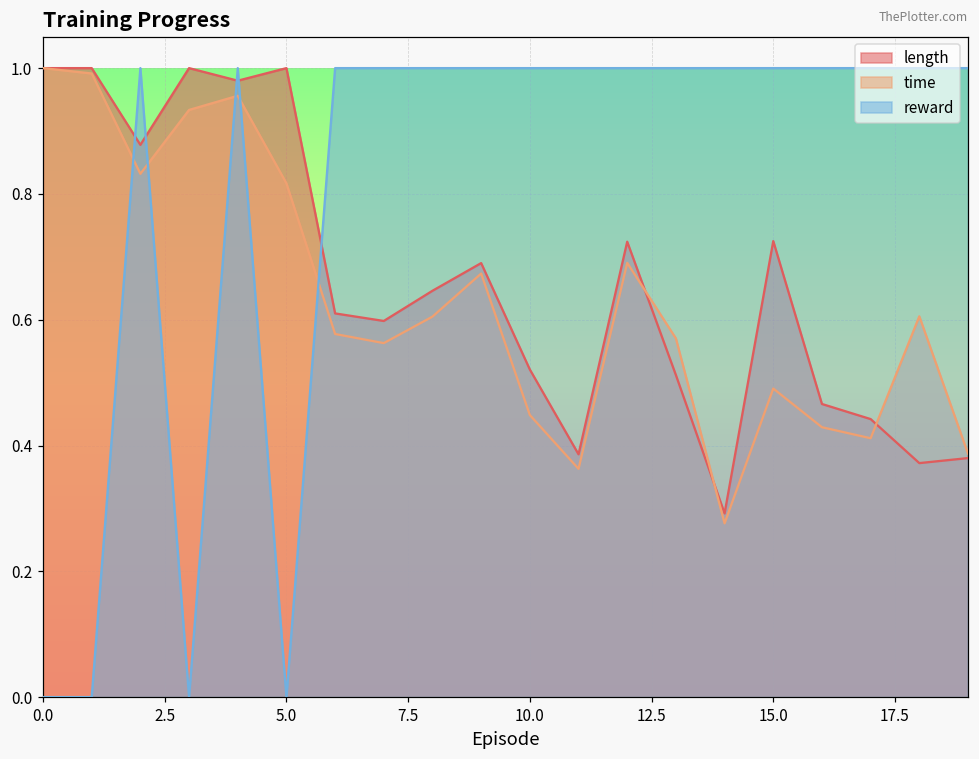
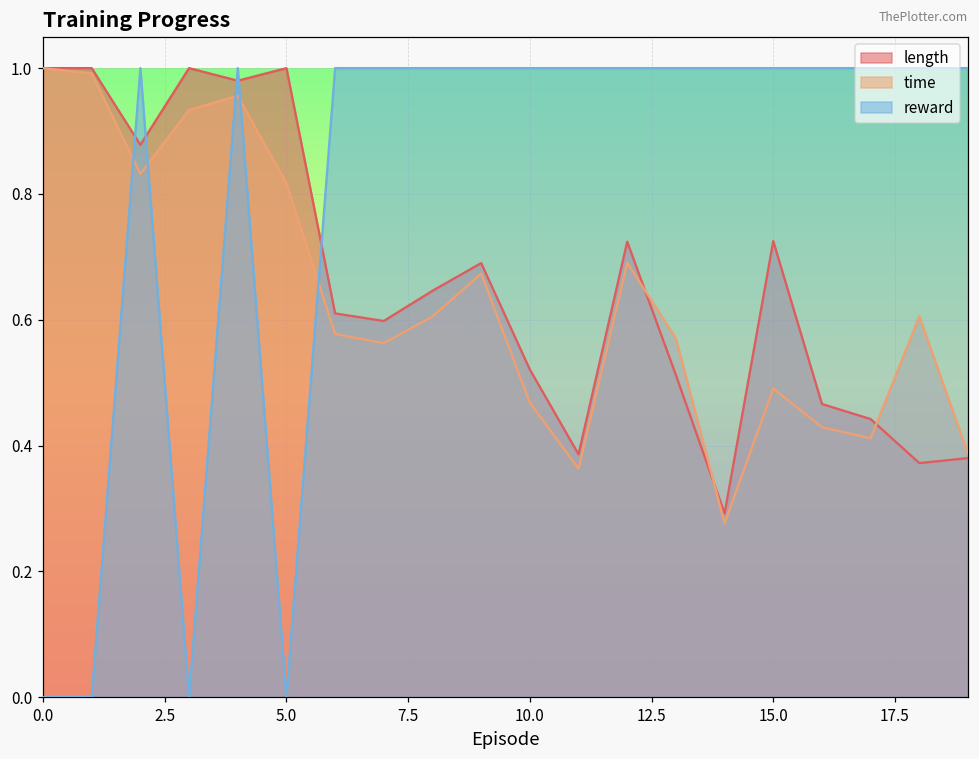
time, 10.0: 0.45 -> 0.47
